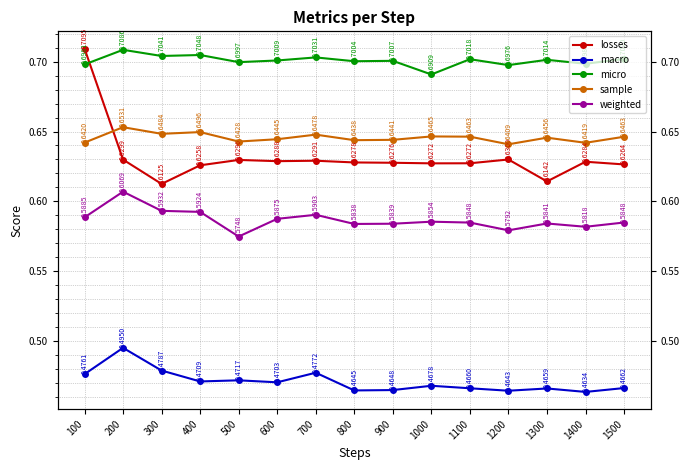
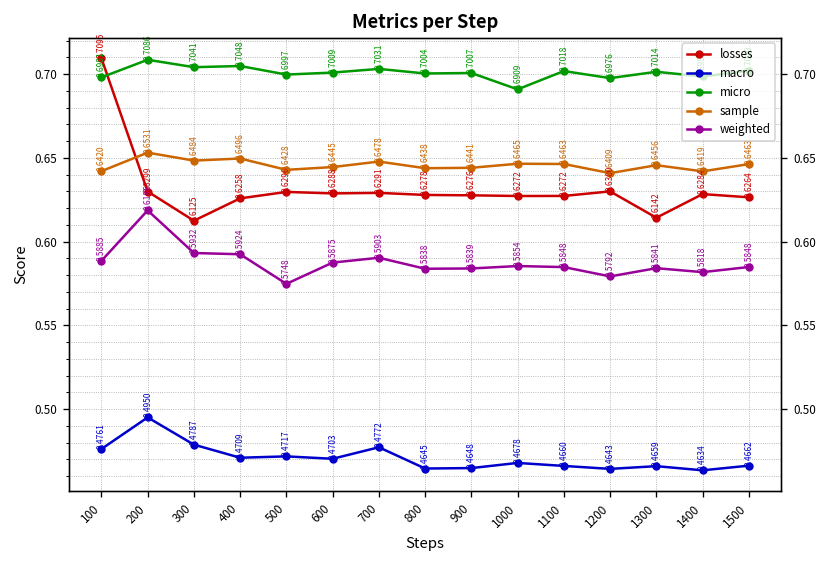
weighted, 200: 0.6069 -> 0.6186
